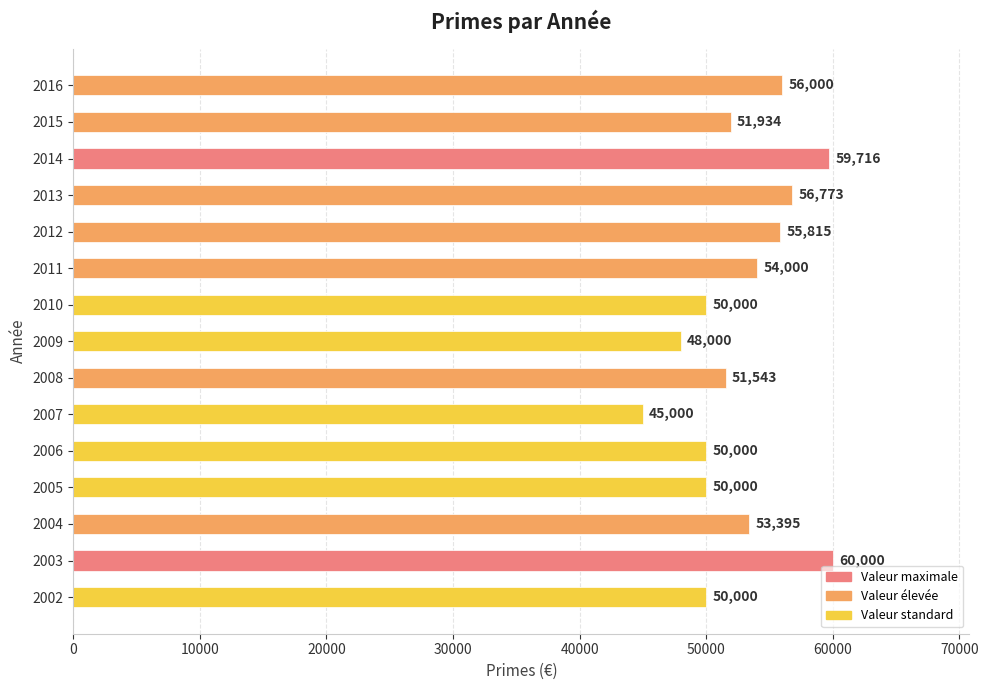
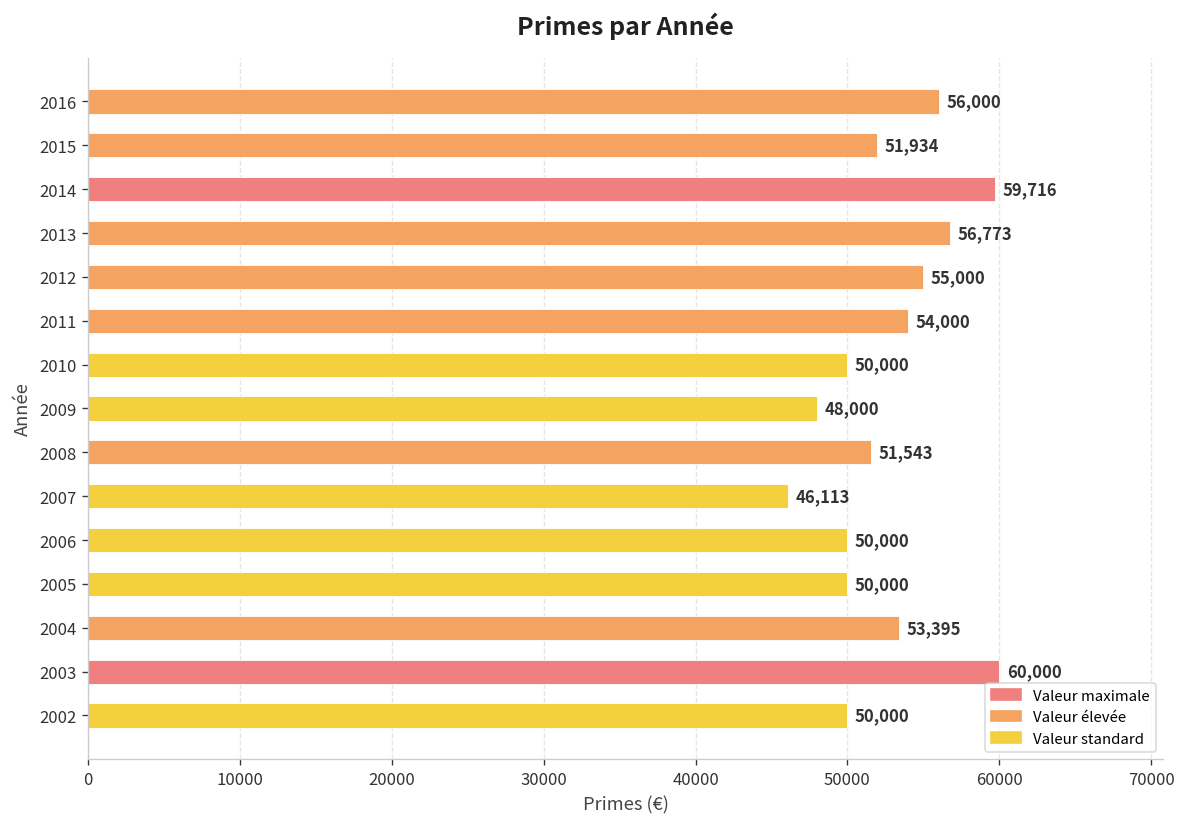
2012: 55,815 -> 55,000
2007: 45,000 -> 46,113
